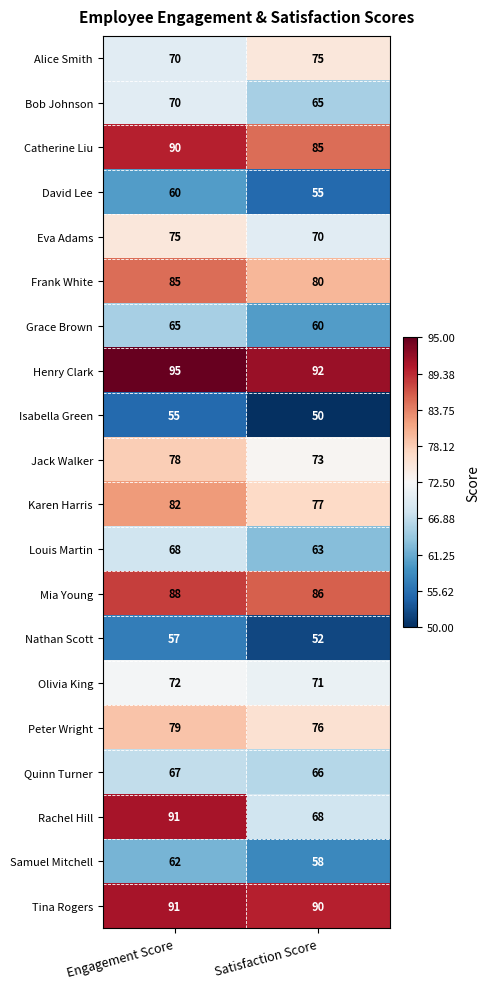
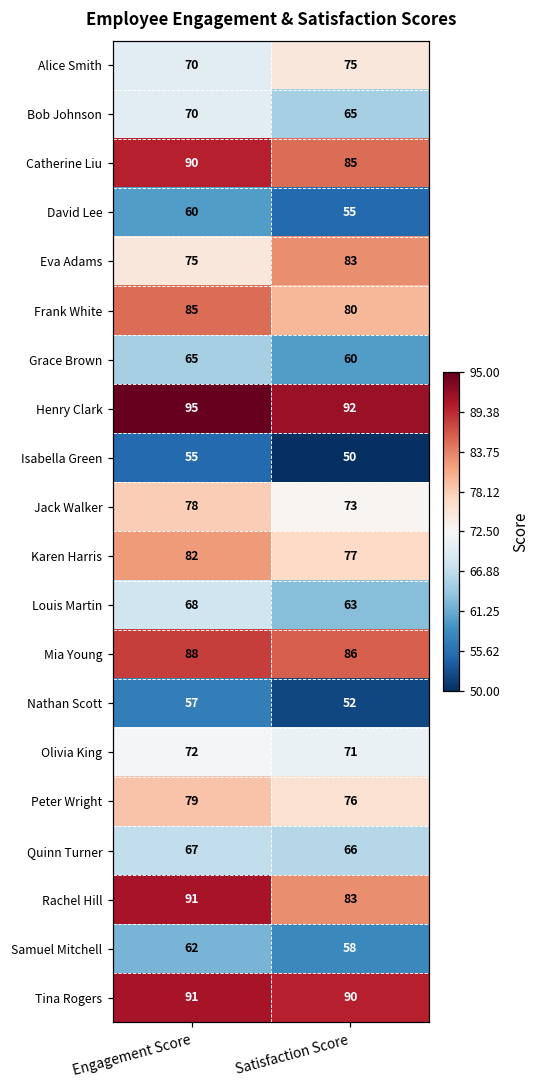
Eva Adams, Satisfaction Score: 70 -> 83
Rachel Hill, Satisfaction Score: 68 -> 83
